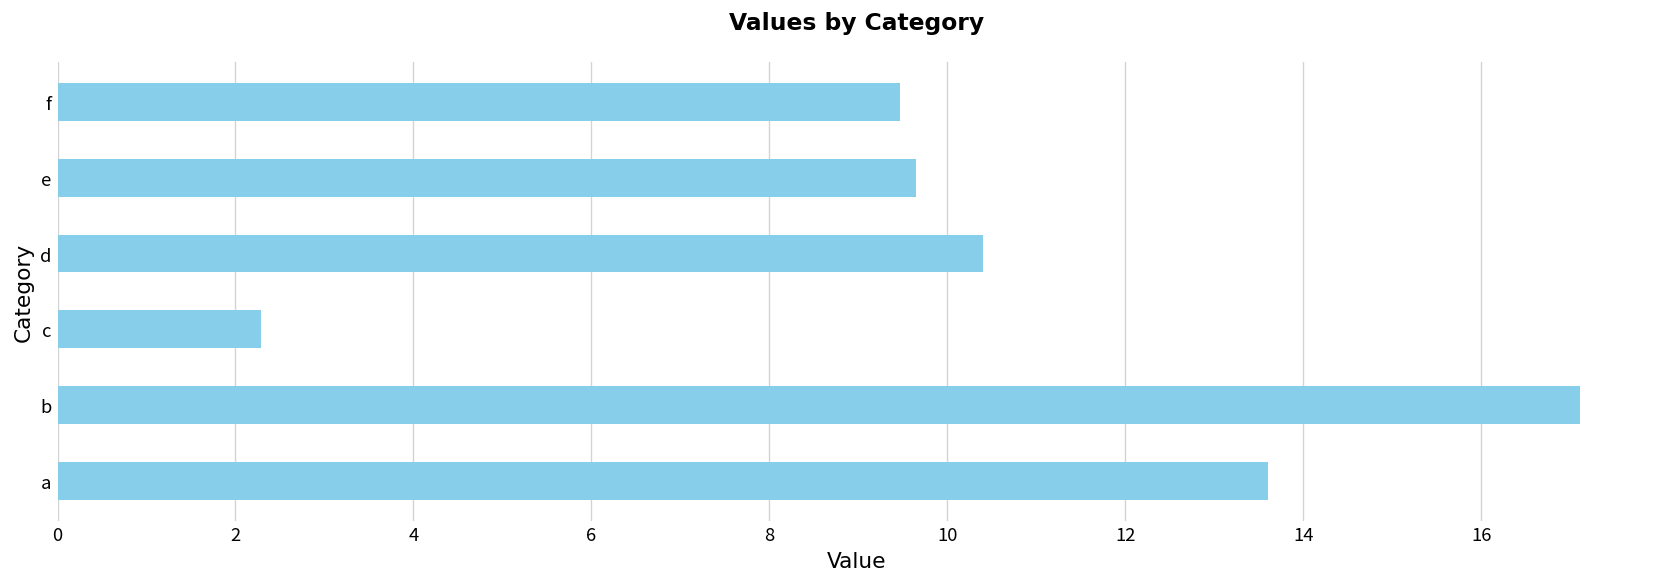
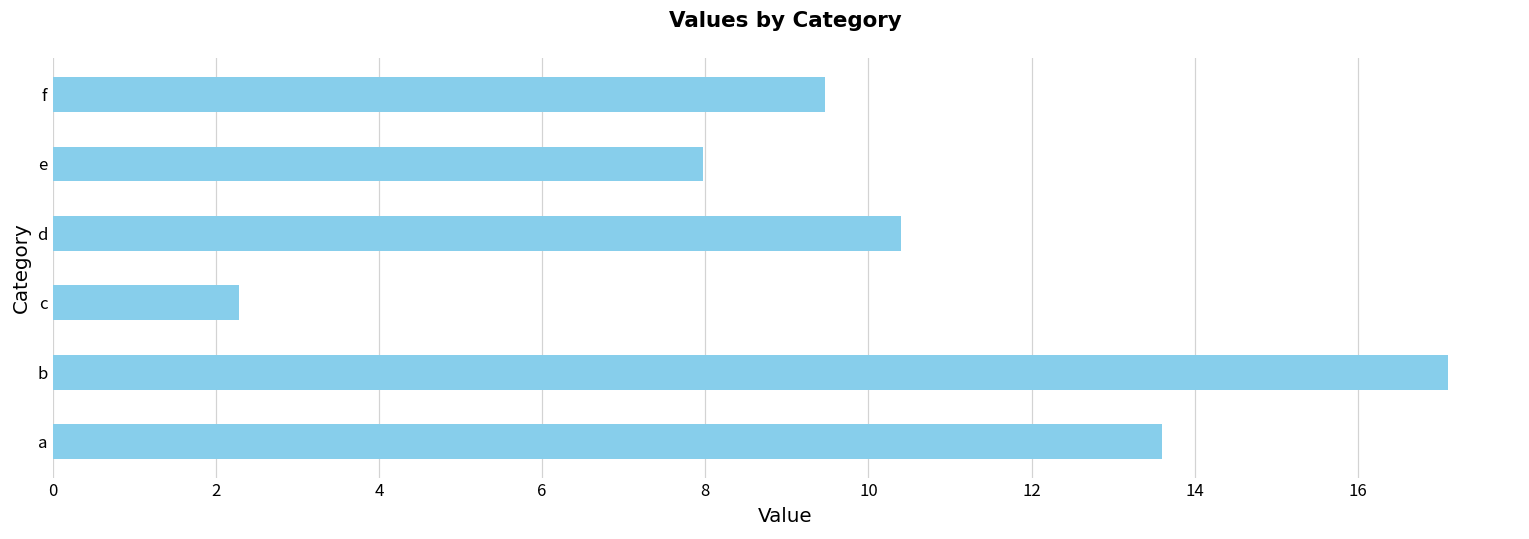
e: 9.6 -> 8.0
